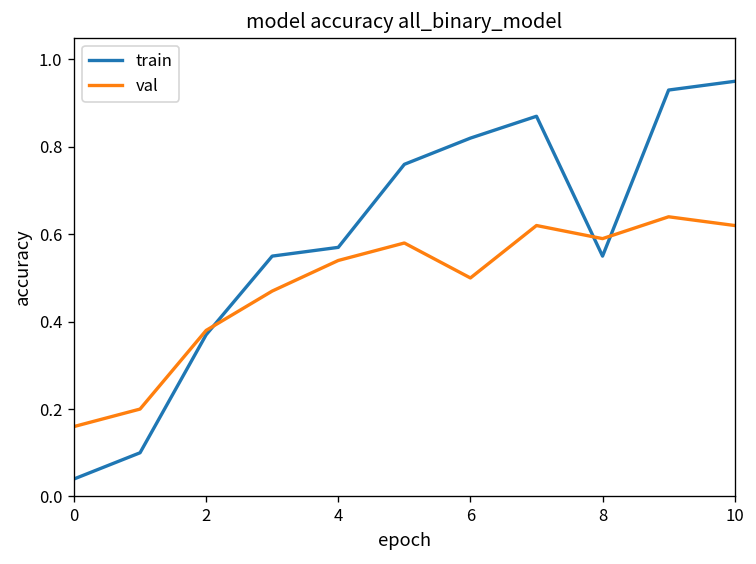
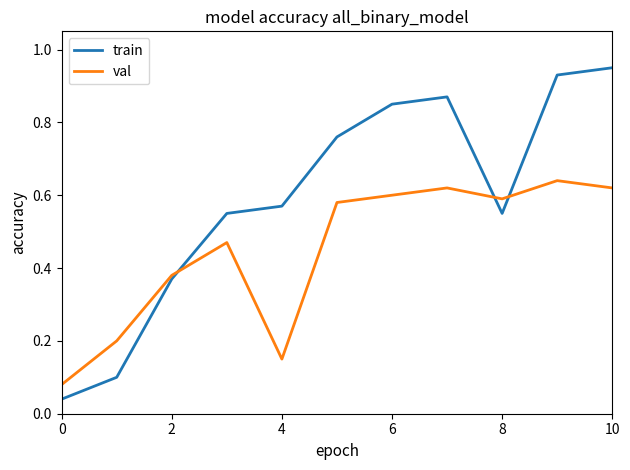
val, 0: 0.16 -> 0.08
val, 4: 0.54 -> 0.15
train, 6: 0.82 -> 0.85
val, 6: 0.5 -> 0.6
